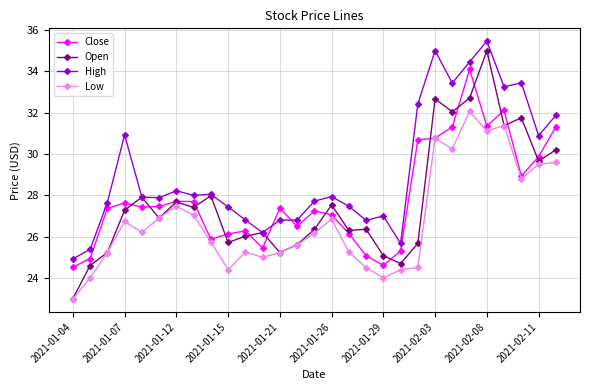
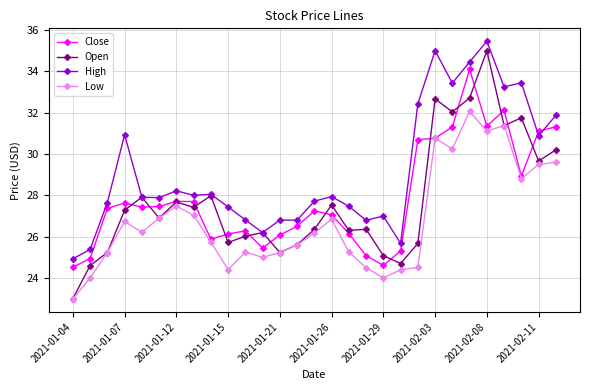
Close, 2021-01-21: 27.4 -> 26.1
Close, 2021-02-11: 29.9 -> 31.1
